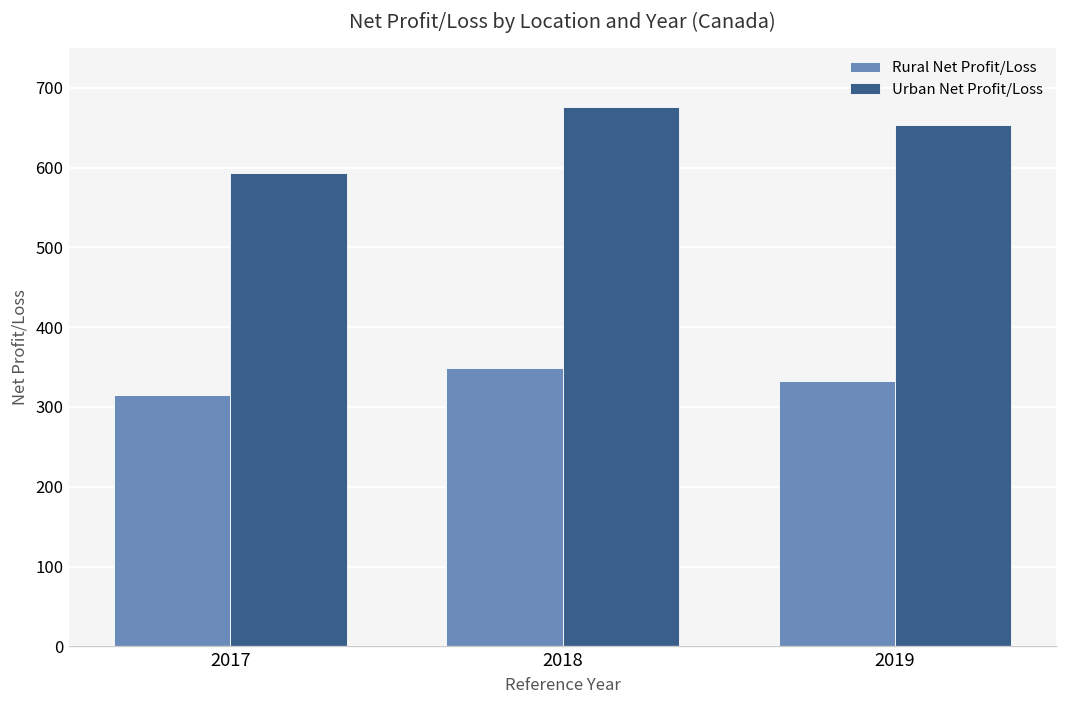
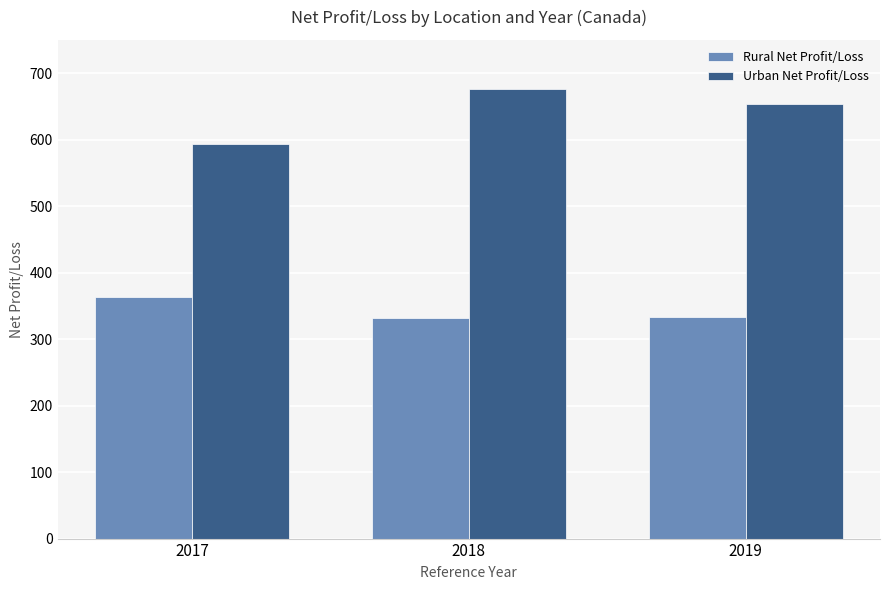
Rural Net Profit/Loss, 2017: 310 -> 360
Rural Net Profit/Loss, 2018: 350 -> 330
